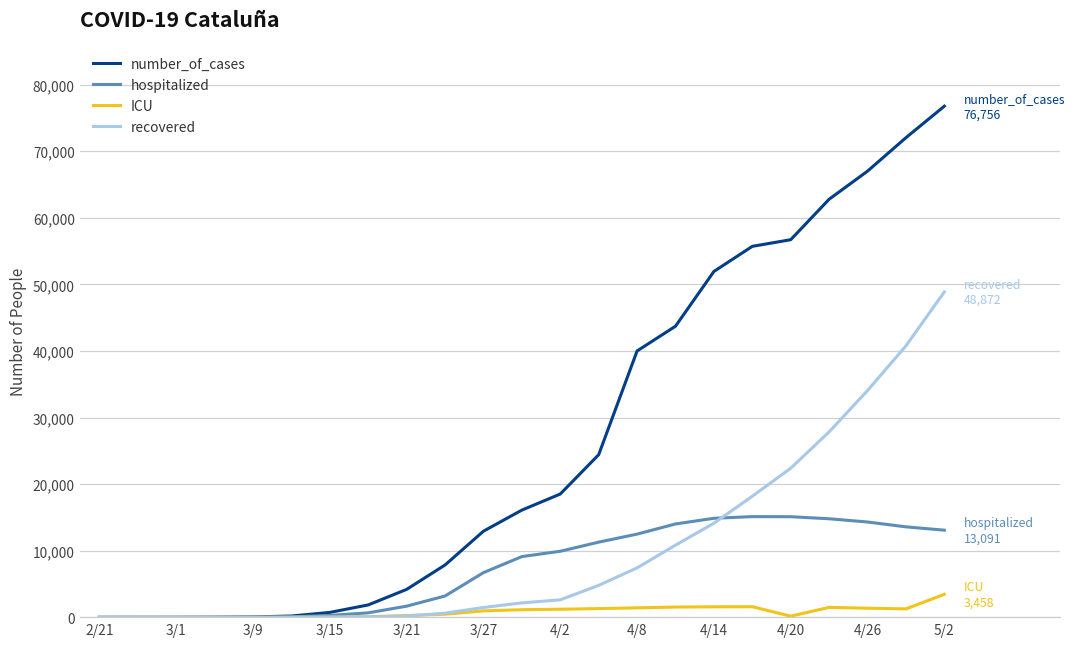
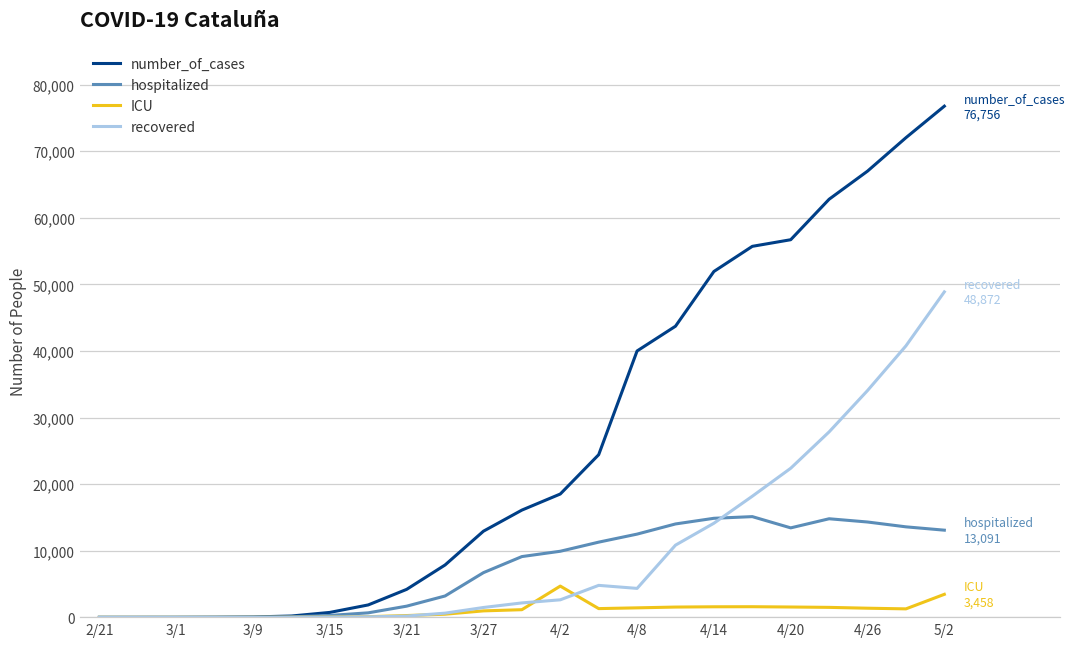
ICU, 4/2: 1,000 -> 5,000
recovered, 4/8: 7,000 -> 4,000
hospitalized, 4/20: 15,000 -> 13,000
ICU, 4/20: 0 -> 2,000
